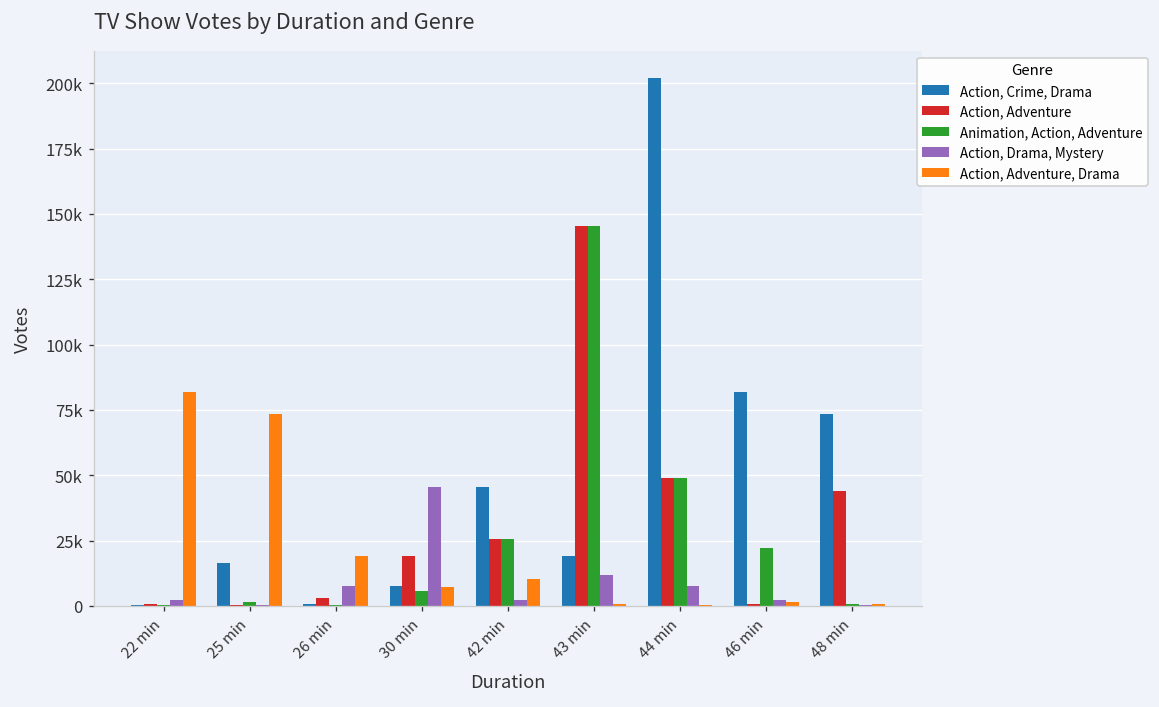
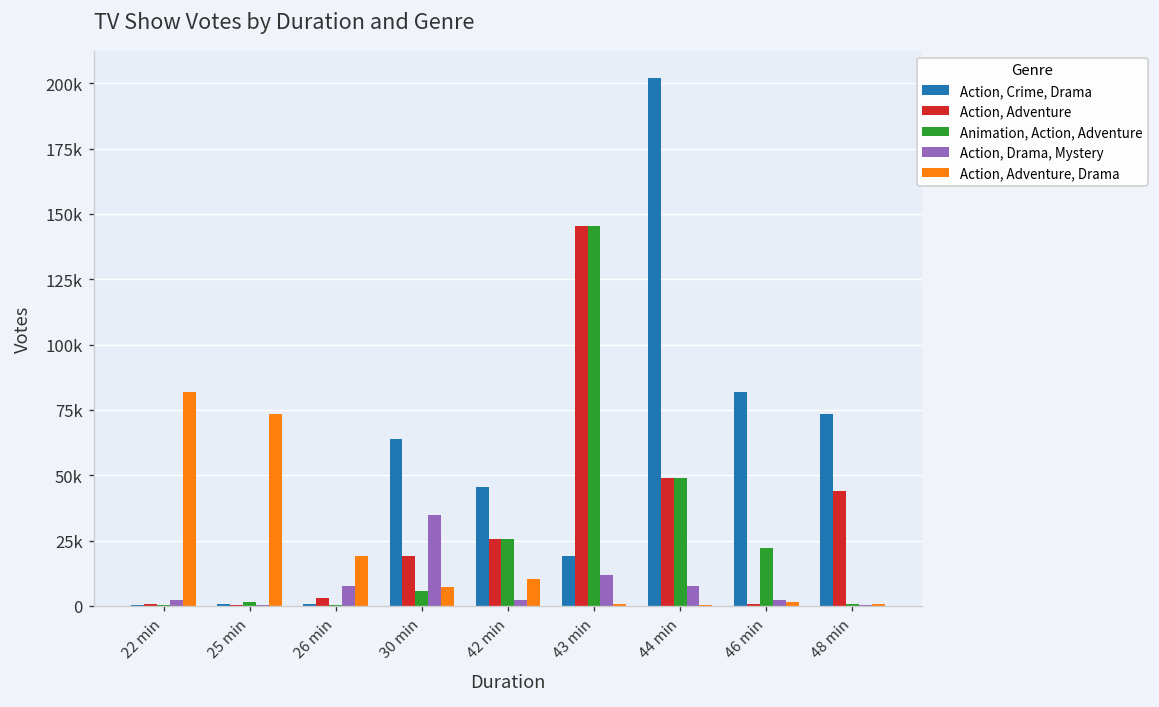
Action, Crime, Drama, 25 min: 17000 -> 1000
Action, Crime, Drama, 30 min: 8000 -> 64000
Action, Drama, Mystery, 30 min: 46000 -> 35000
